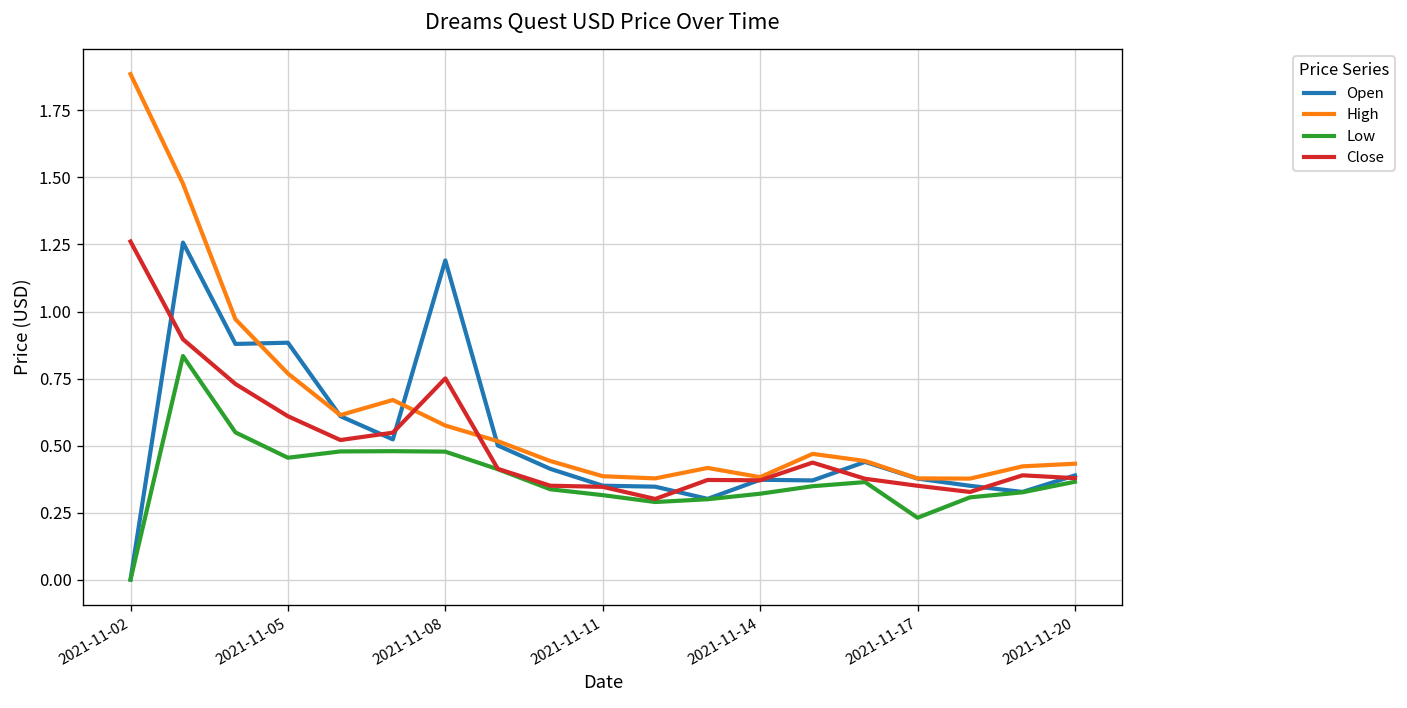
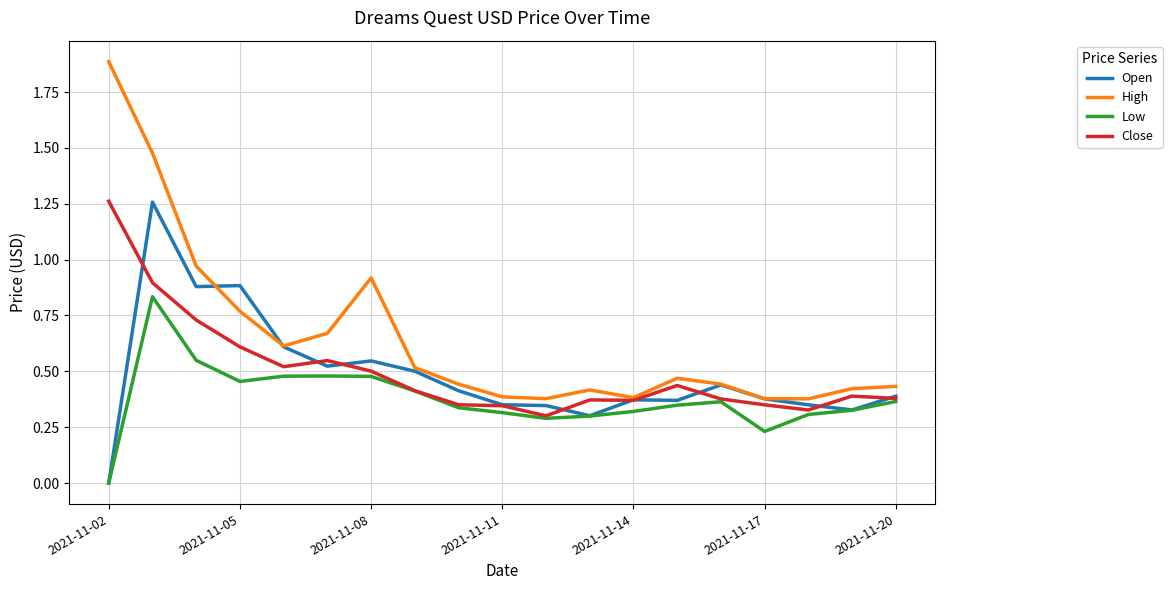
Open, 2021-11-08: 1.19 -> 0.55
High, 2021-11-08: 0.57 -> 0.92
Close, 2021-11-08: 0.75 -> 0.50
